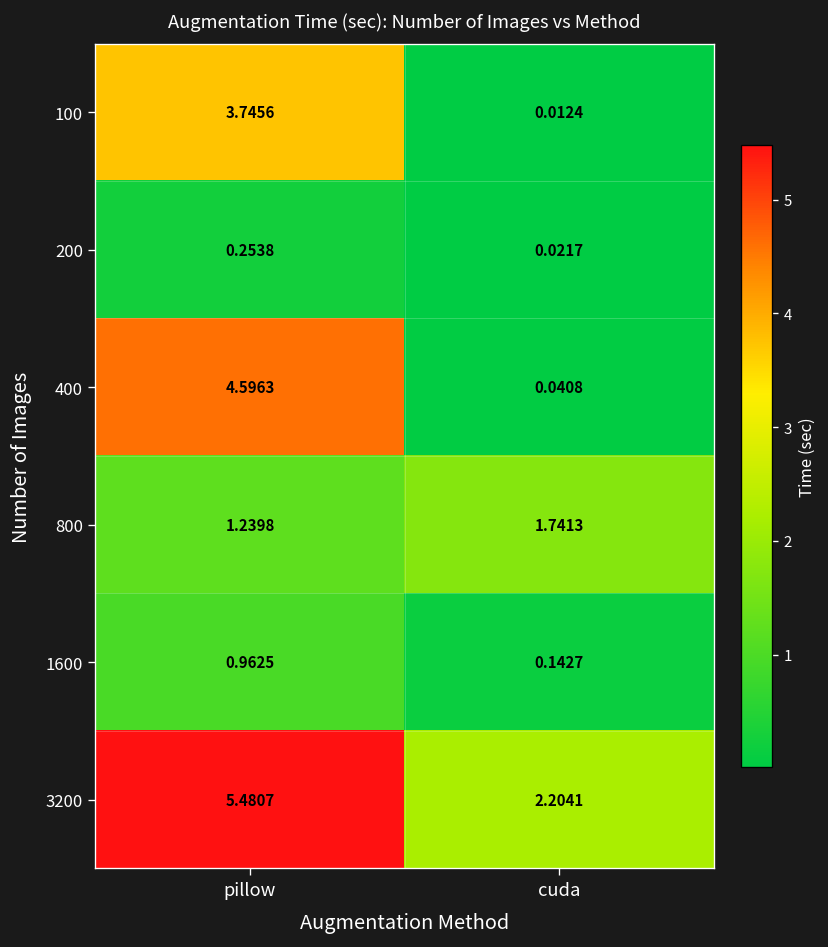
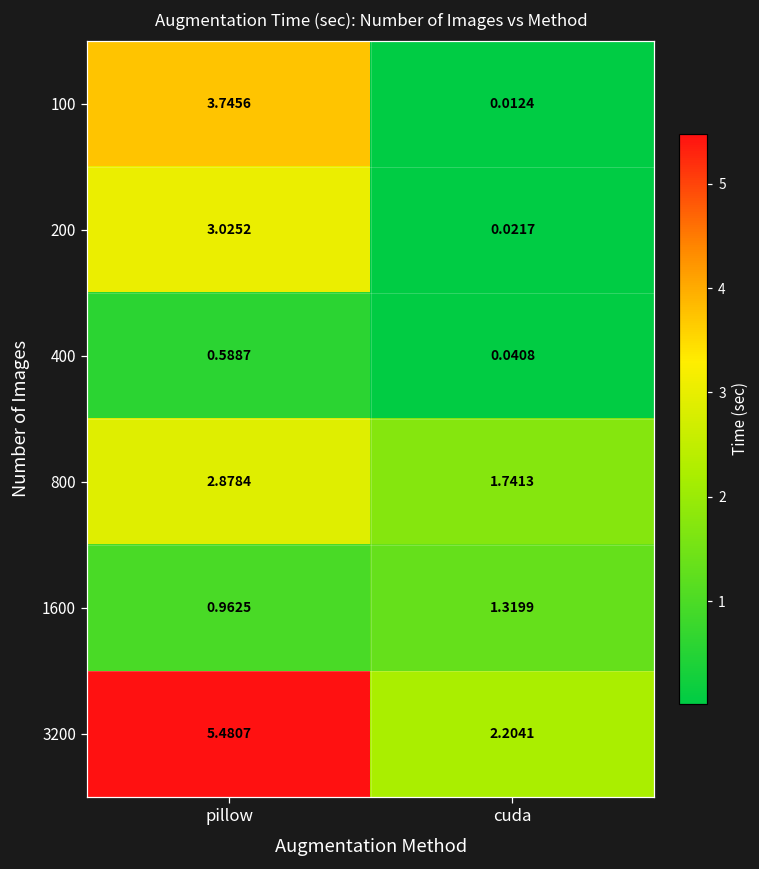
200, pillow: 0.2538 -> 3.0252
400, pillow: 4.5963 -> 0.5887
800, pillow: 1.2398 -> 2.8784
1600, cuda: 0.1427 -> 1.3199
